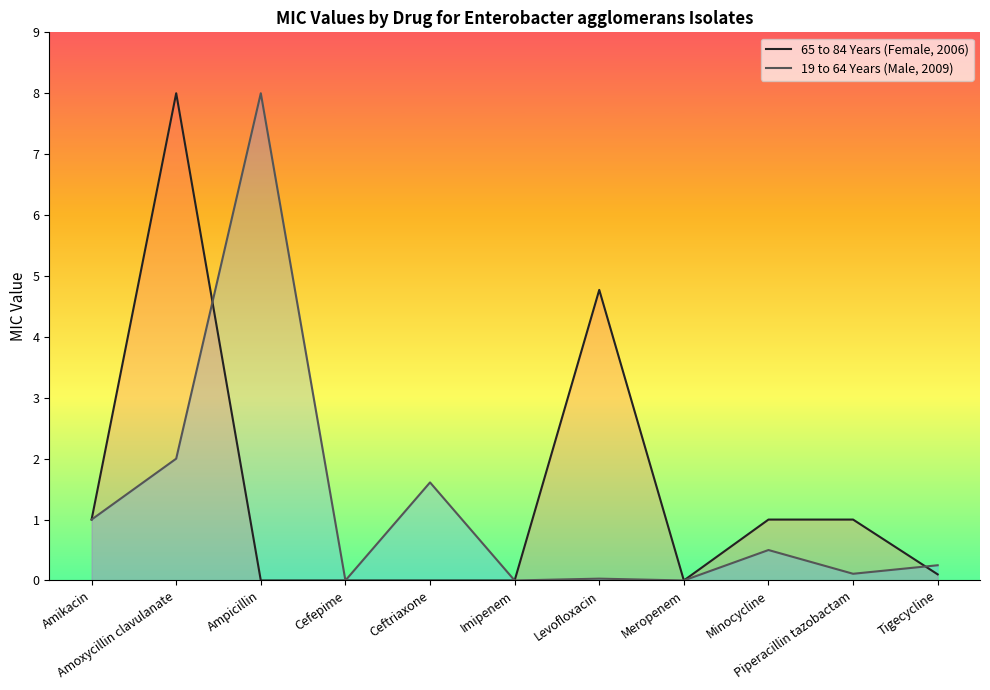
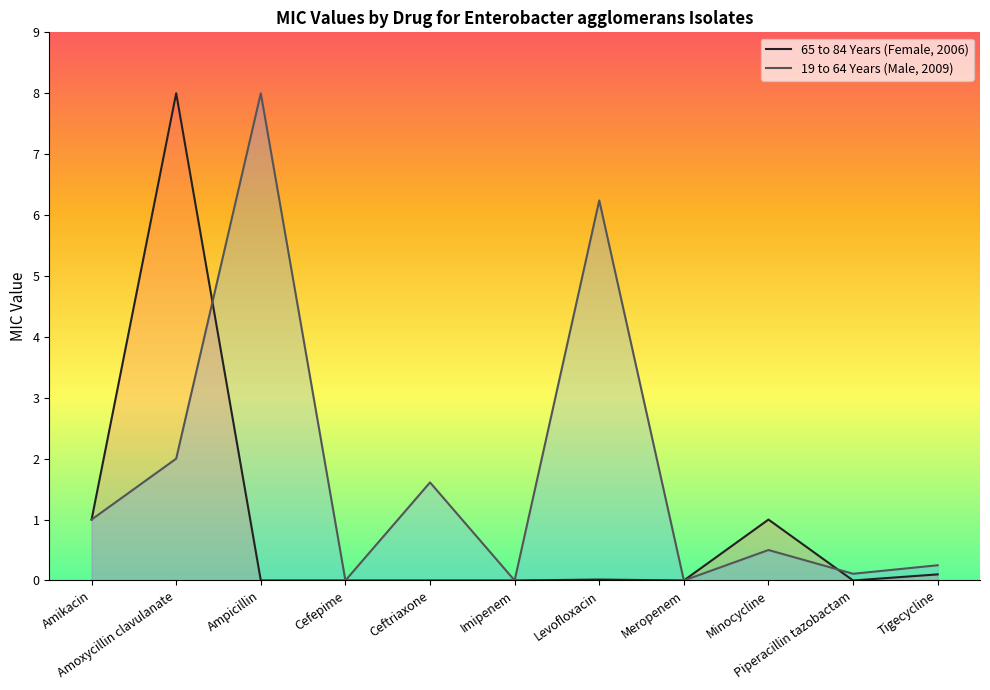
65 to 84 Years (Female, 2006), Levofloxacin: 4.8 -> 0.0
19 to 64 Years (Male, 2009), Levofloxacin: 0.0 -> 6.2
65 to 84 Years (Female, 2006), Piperacillin tazobactam: 1 -> 0
